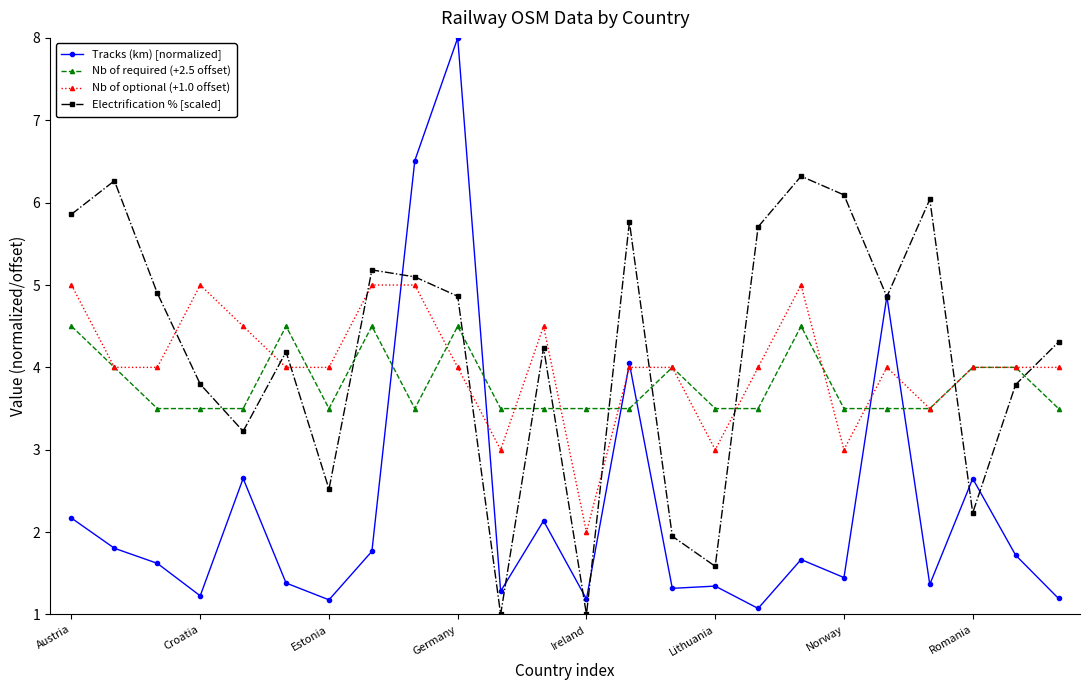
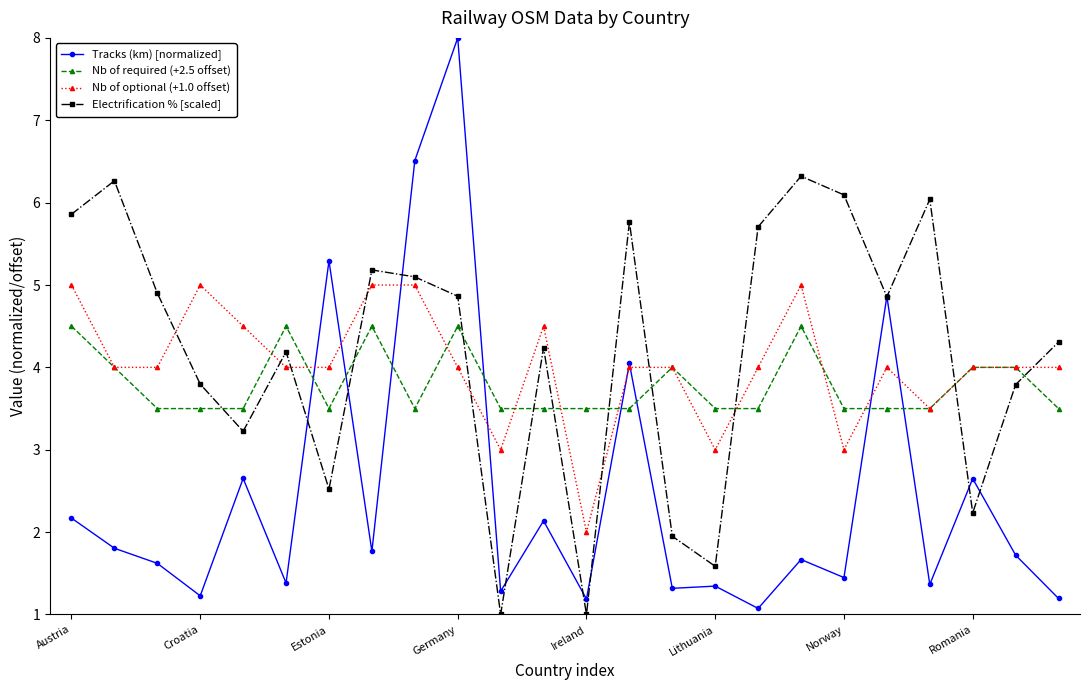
Tracks (km) [normalized], Estonia: 1.2 -> 5.3
